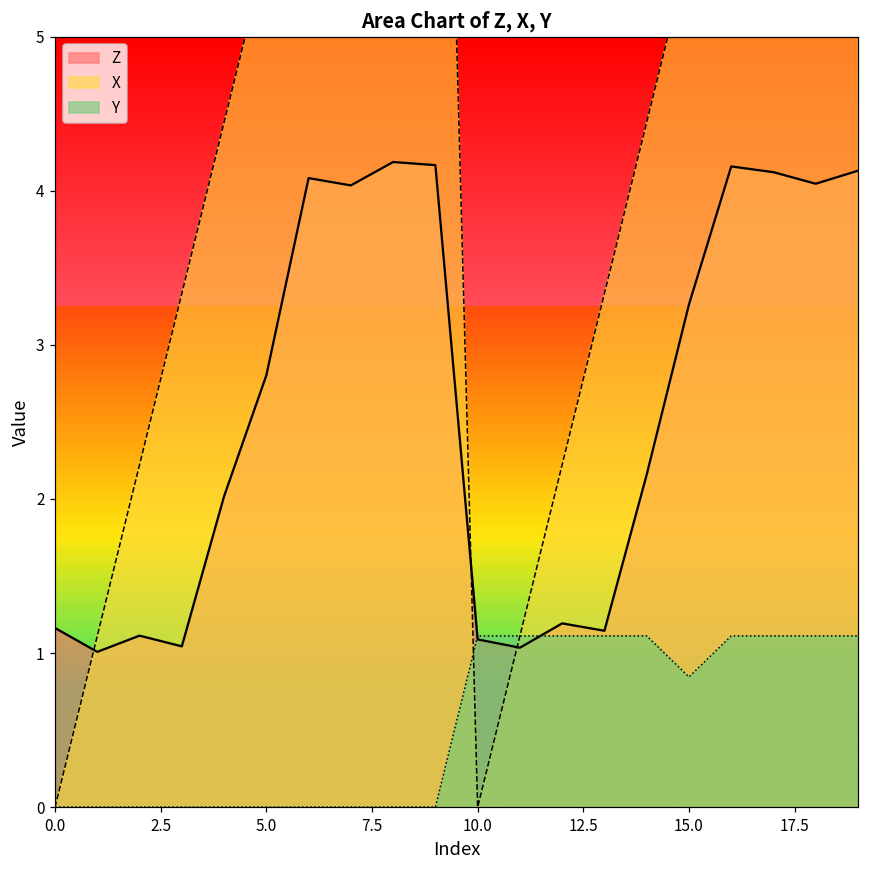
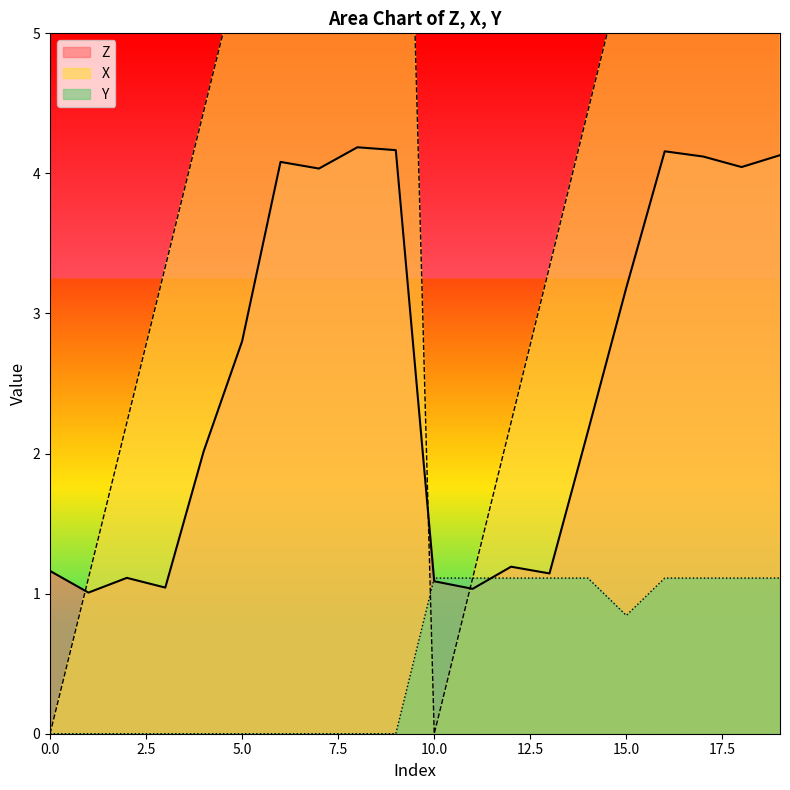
Z, 15.0: 3.26 -> 3.18
